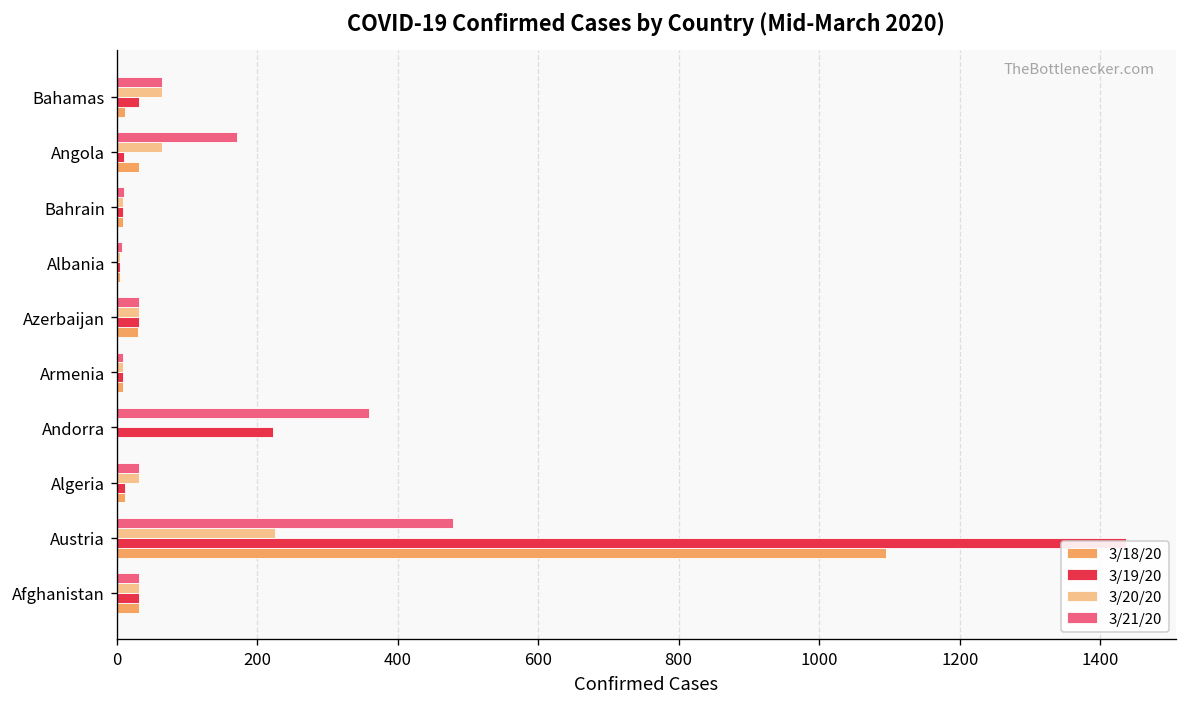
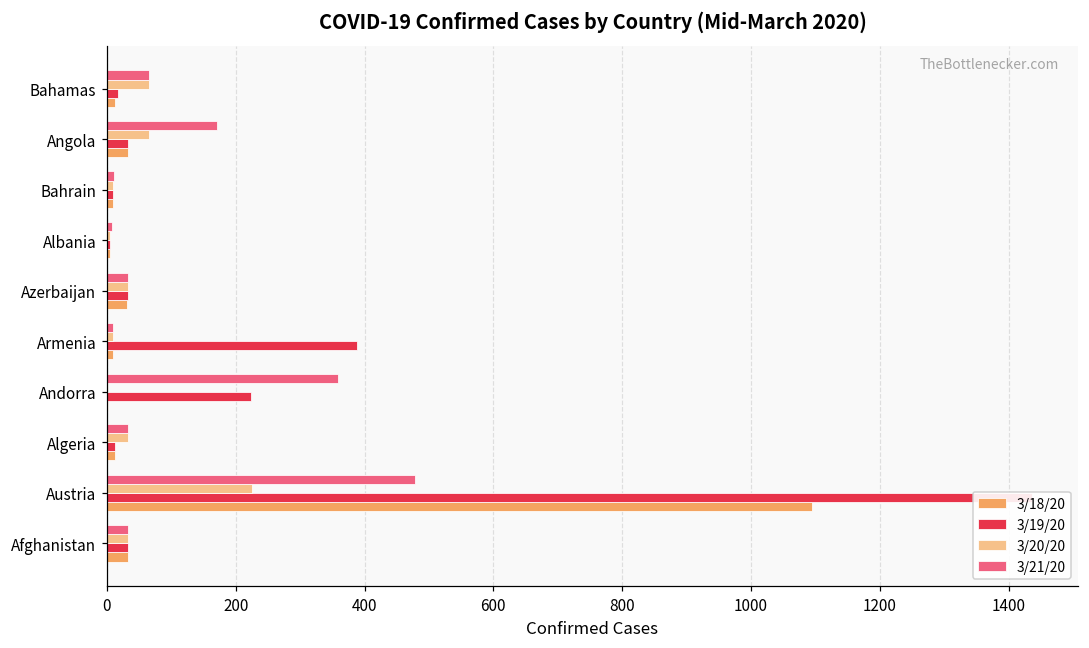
3/19/20, Bahamas: 30 -> 20
3/19/20, Angola: 10 -> 30
3/19/20, Armenia: 10 -> 390
